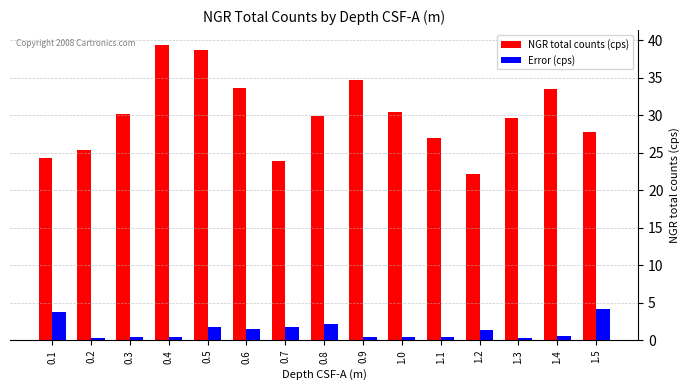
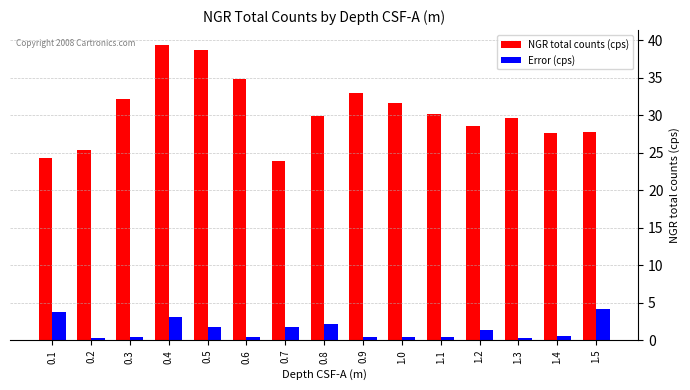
NGR total counts (cps), 0.3: 30 -> 32
Error (cps), 0.4: 0 -> 3
NGR total counts (cps), 0.6: 34 -> 35
Error (cps), 0.6: 1 -> 0
NGR total counts (cps), 0.9: 35 -> 33
NGR total counts (cps), 1.0: 30 -> 32
NGR total counts (cps), 1.1: 27 -> 30
NGR total counts (cps), 1.2: 22 -> 29
NGR total counts (cps), 1.4: 33 -> 28
